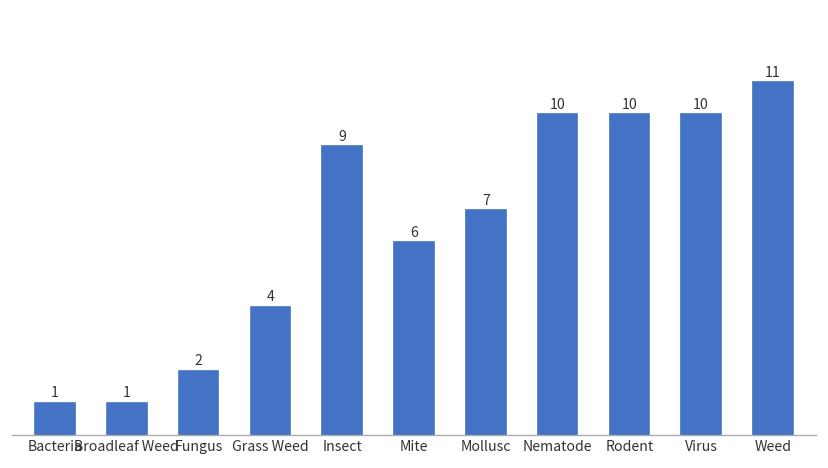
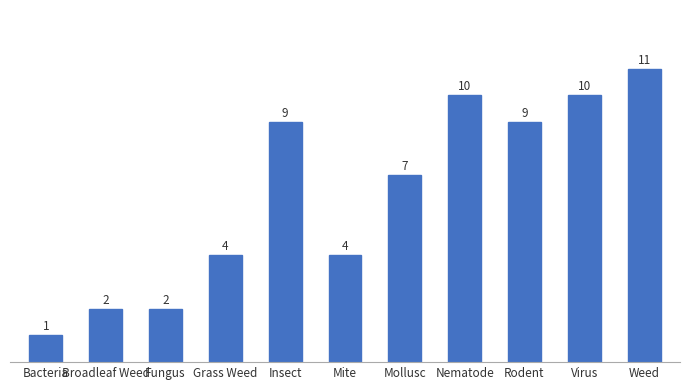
Broadleaf Weed: 1 -> 2
Mite: 6 -> 4
Rodent: 10 -> 9
